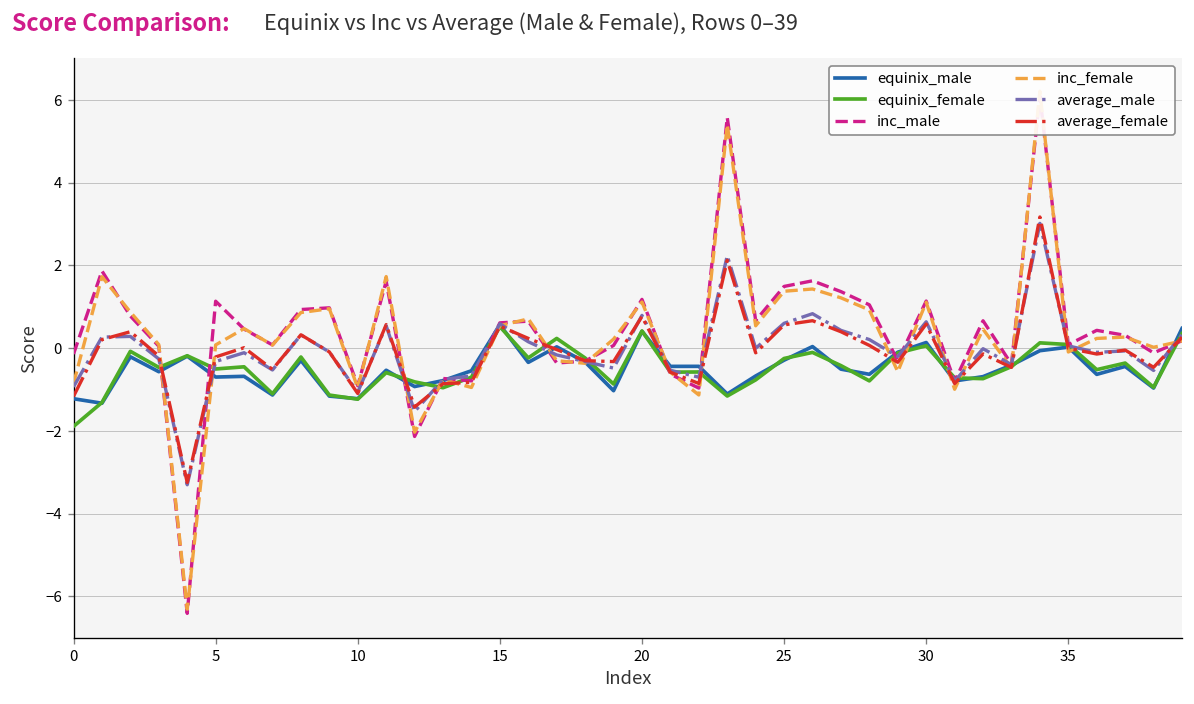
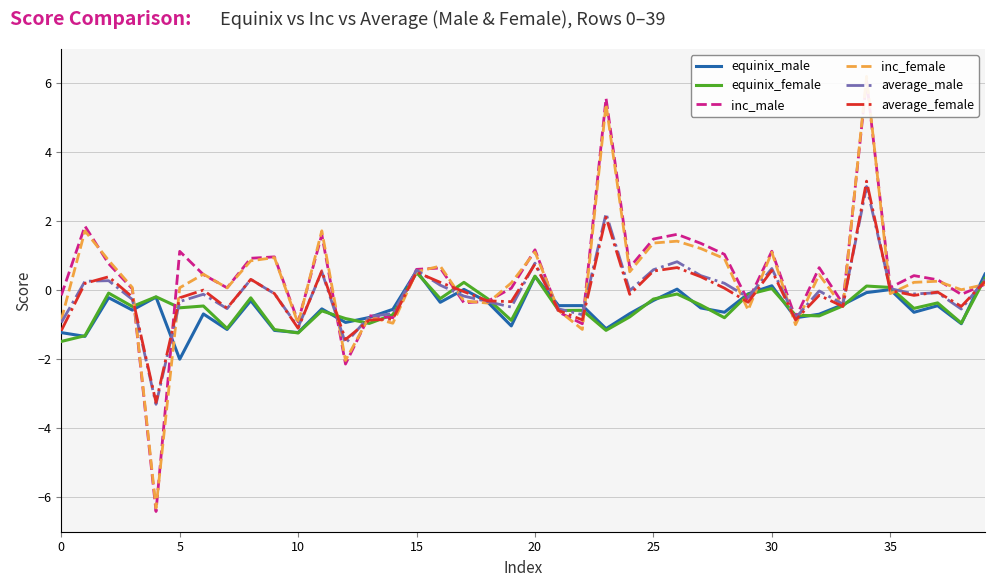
equinix_female, 0: -1.9 -> -1.5
equinix_male, 5: -0.7 -> -2.0
